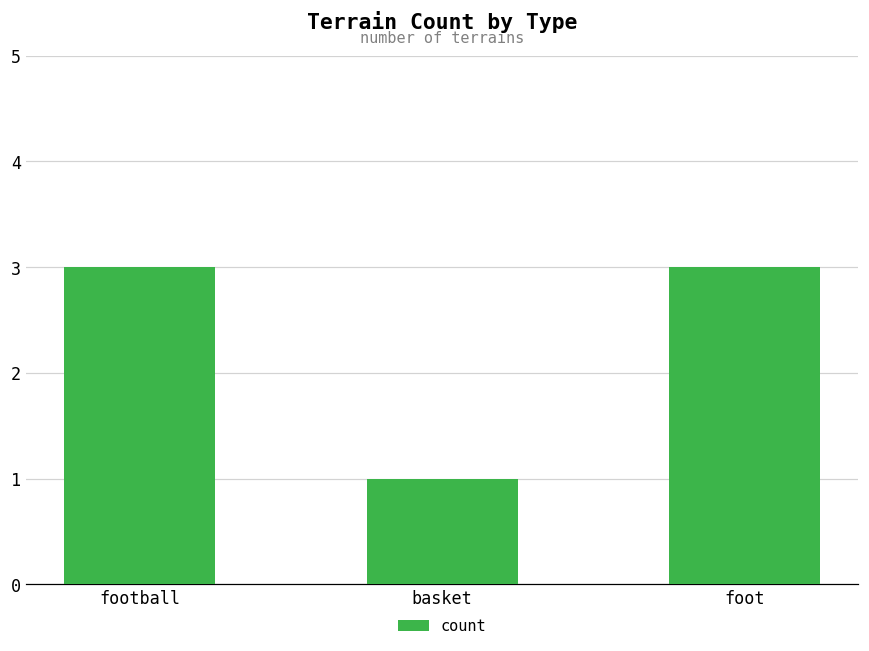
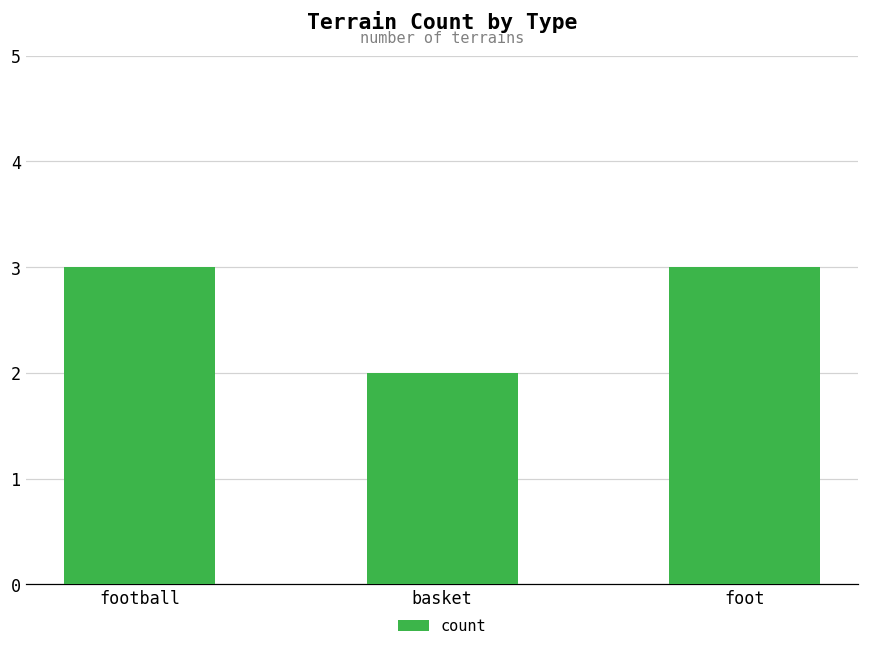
basket: 1 -> 2
